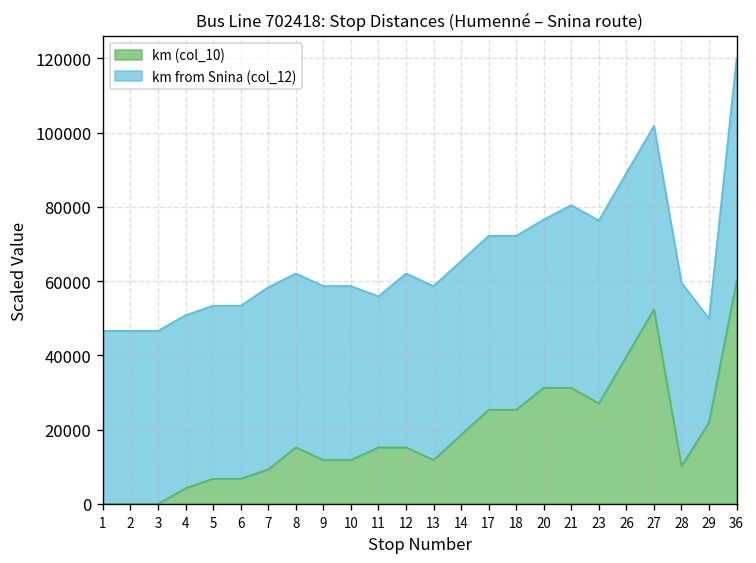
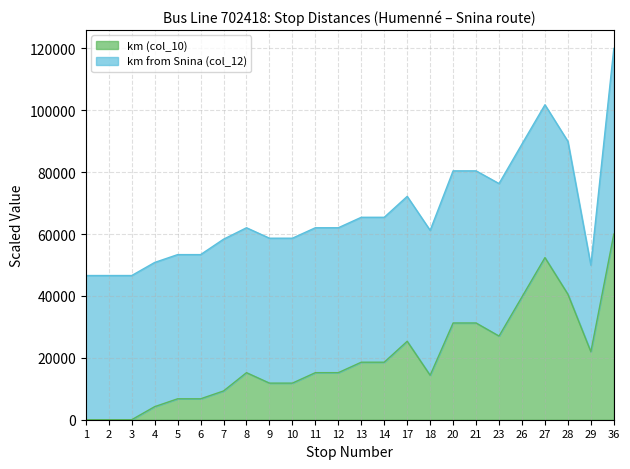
km from Snina (col_12), 11: 41000 -> 47000
km (col_10), 13: 12000 -> 19000
km (col_10), 18: 25000 -> 14000
km from Snina (col_12), 20: 45000 -> 49000
km (col_10), 28: 10000 -> 41000
